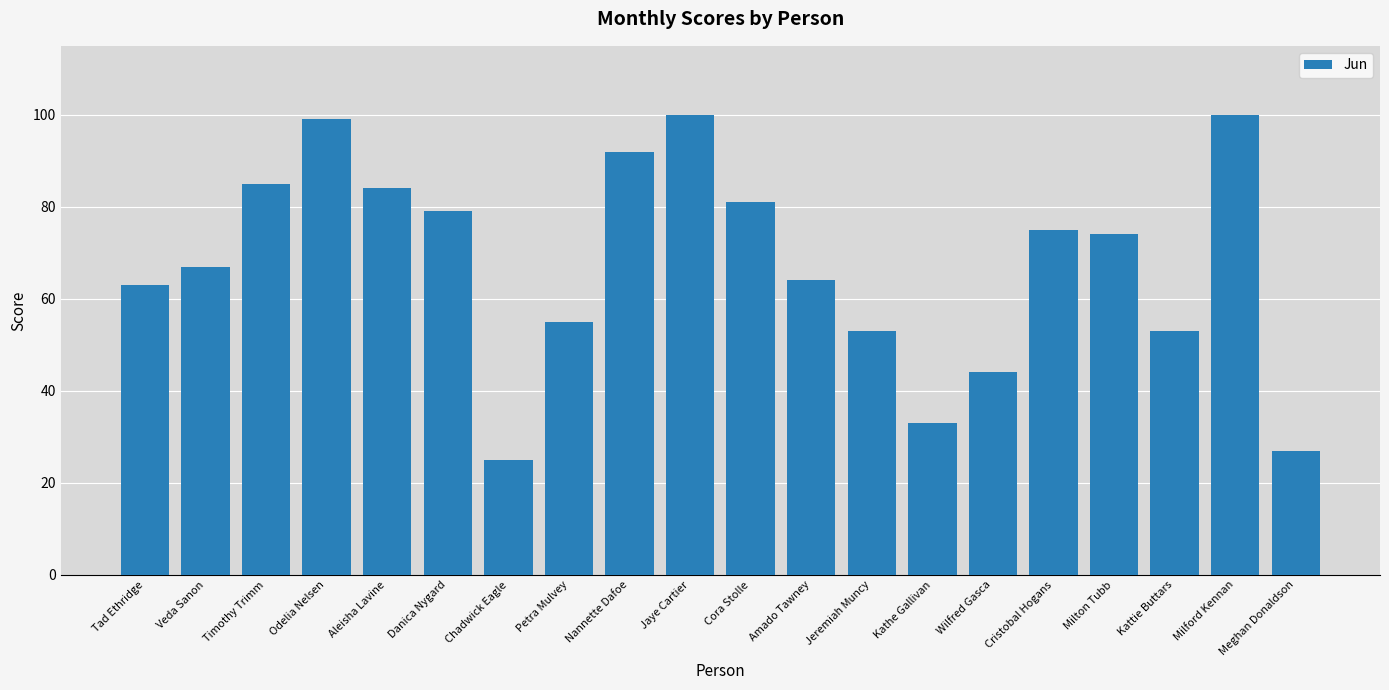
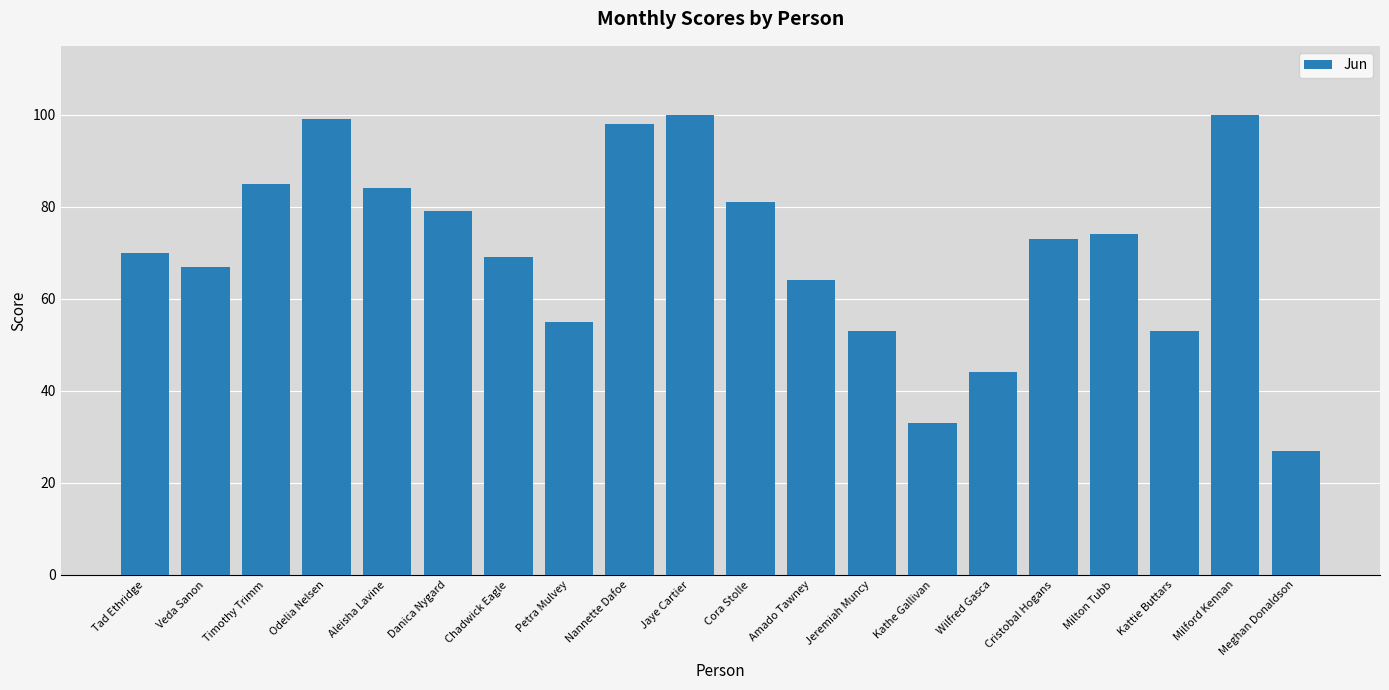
Tad Ethridge: 63 -> 70
Chadwick Eagle: 25 -> 69
Nannette Dafoe: 92 -> 98
Cristobal Hogans: 75 -> 73
